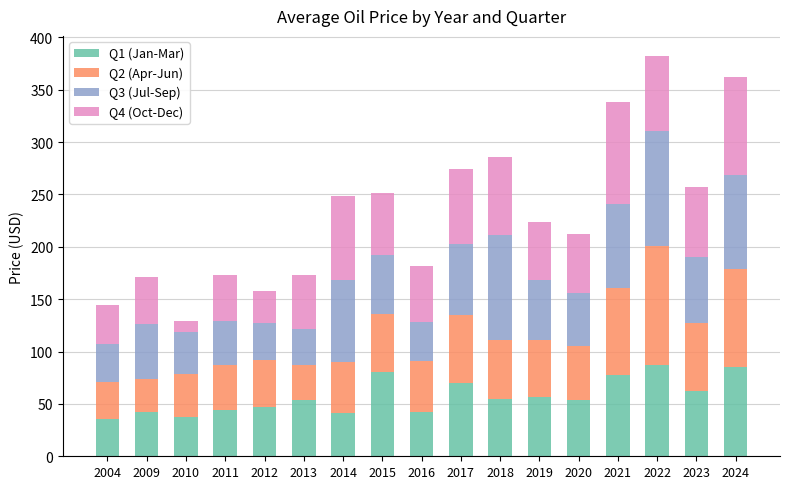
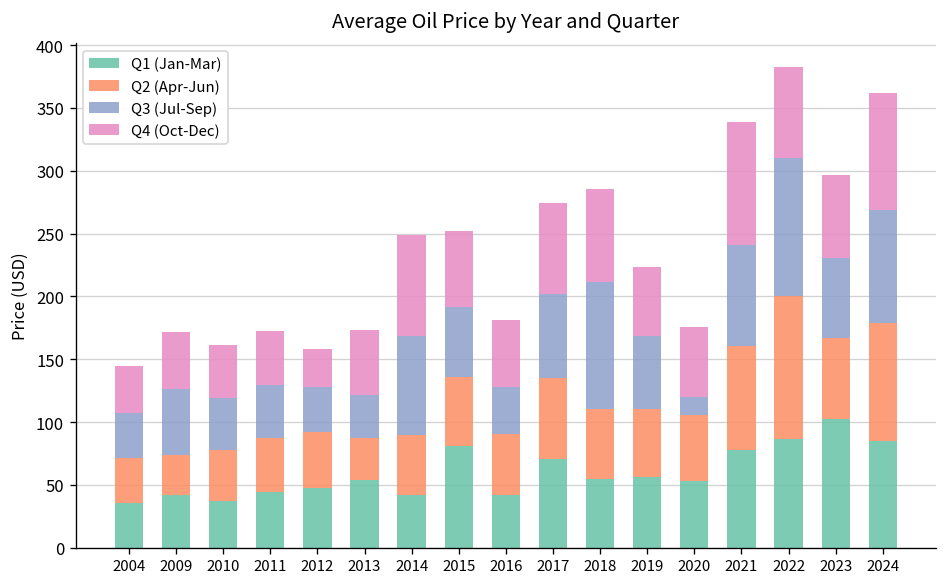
Q4 (Oct-Dec), 2010: 11 -> 42
Q3 (Jul-Sep), 2020: 51 -> 14
Q1 (Jan-Mar), 2023: 63 -> 102
